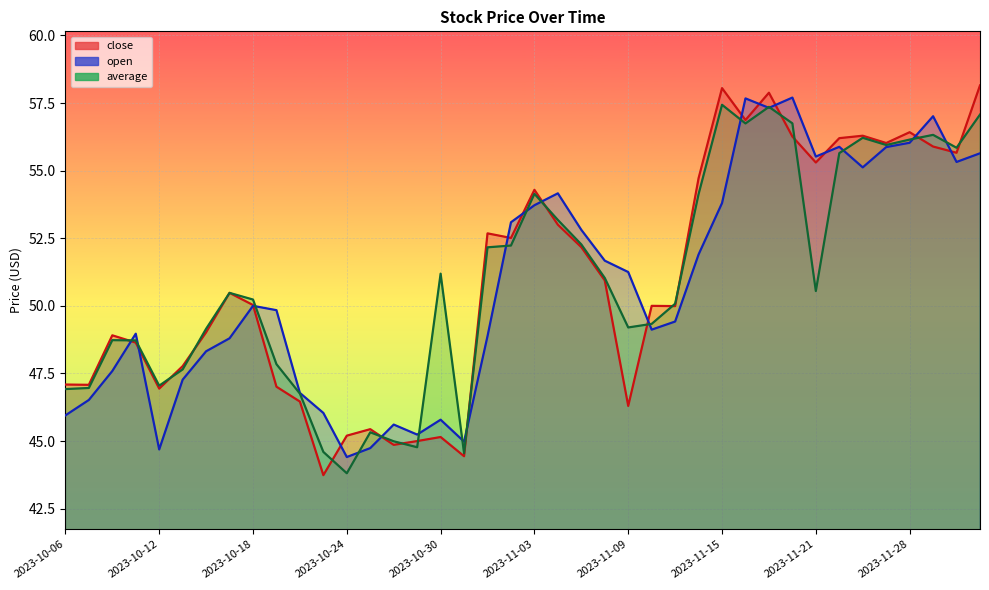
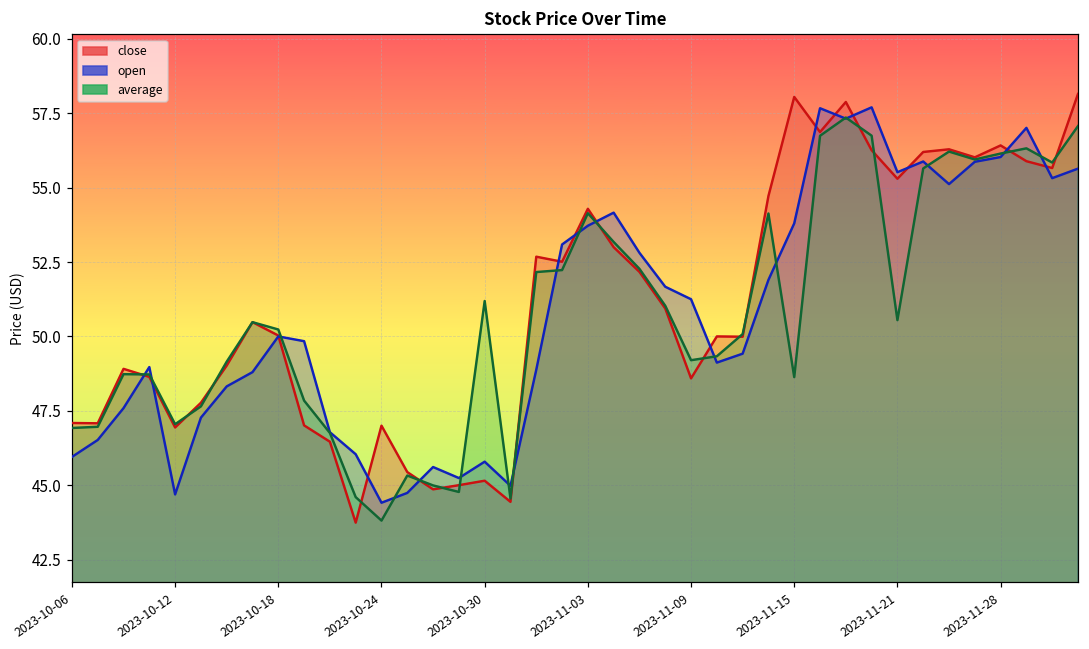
close, 2023-10-24: 45.2 -> 47.0
close, 2023-11-09: 46.3 -> 48.6
average, 2023-11-15: 57.4 -> 48.6
